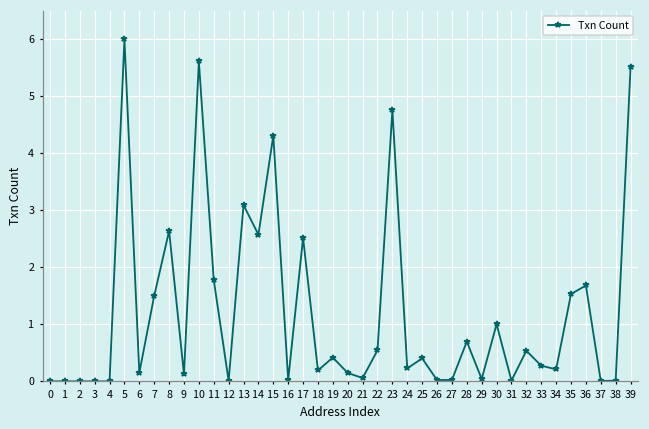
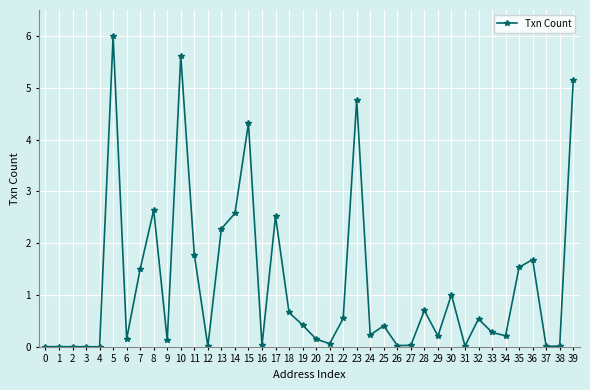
13: 3.1 -> 2.3
18: 0.2 -> 0.7
29: 0.0 -> 0.2
39: 5.5 -> 5.1
